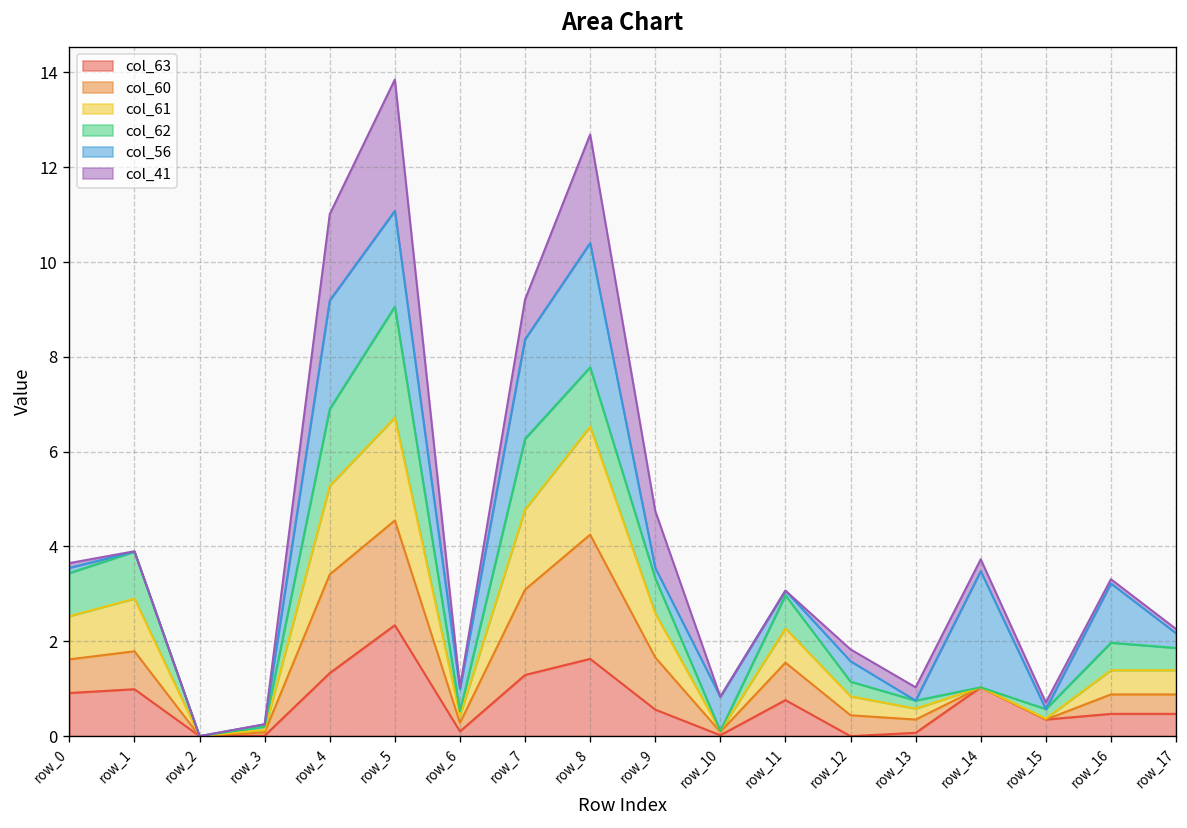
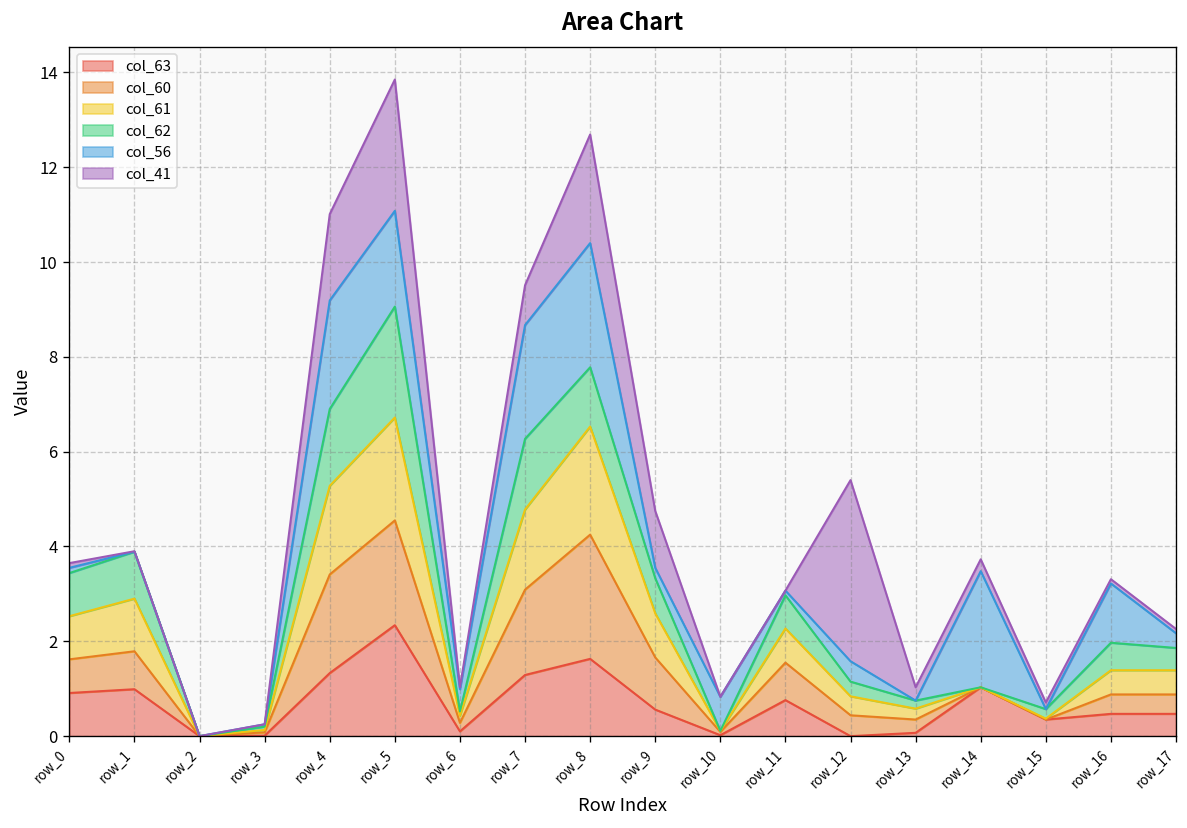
col_56, row_7: 2.1 -> 2.4
col_41, row_12: 0.3 -> 3.8
